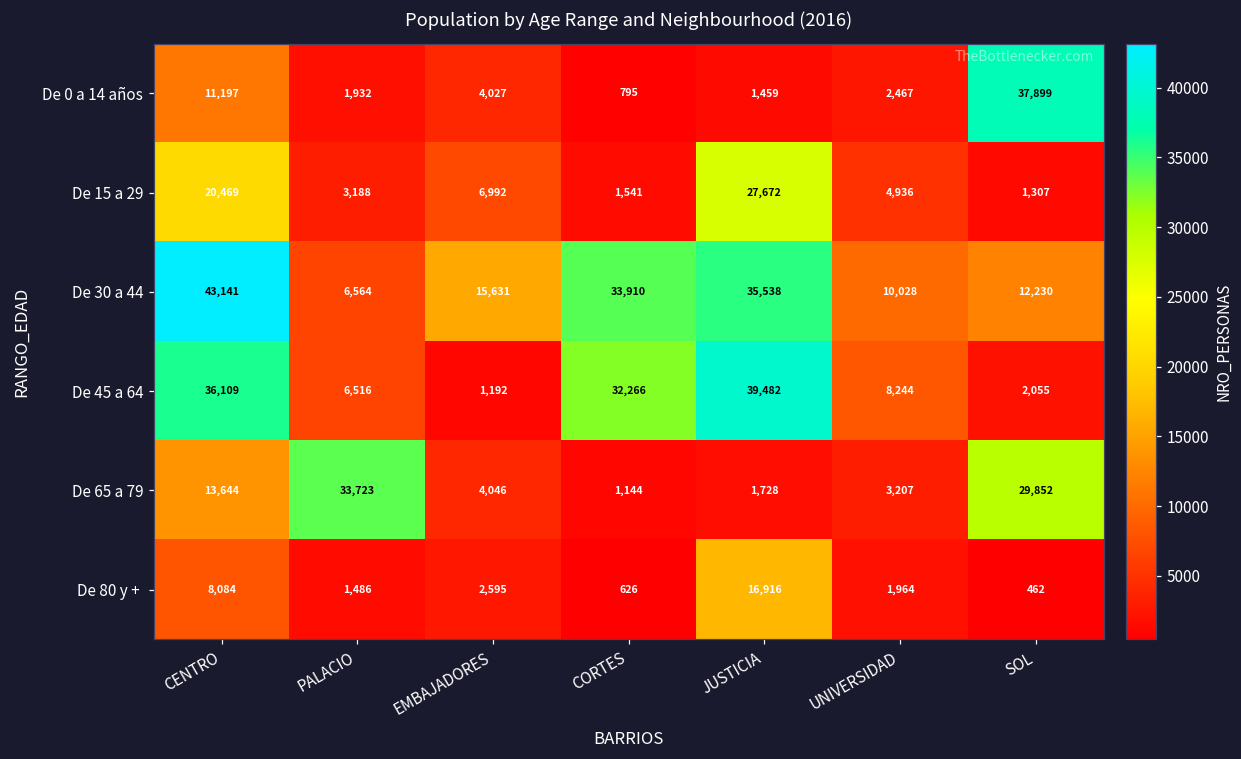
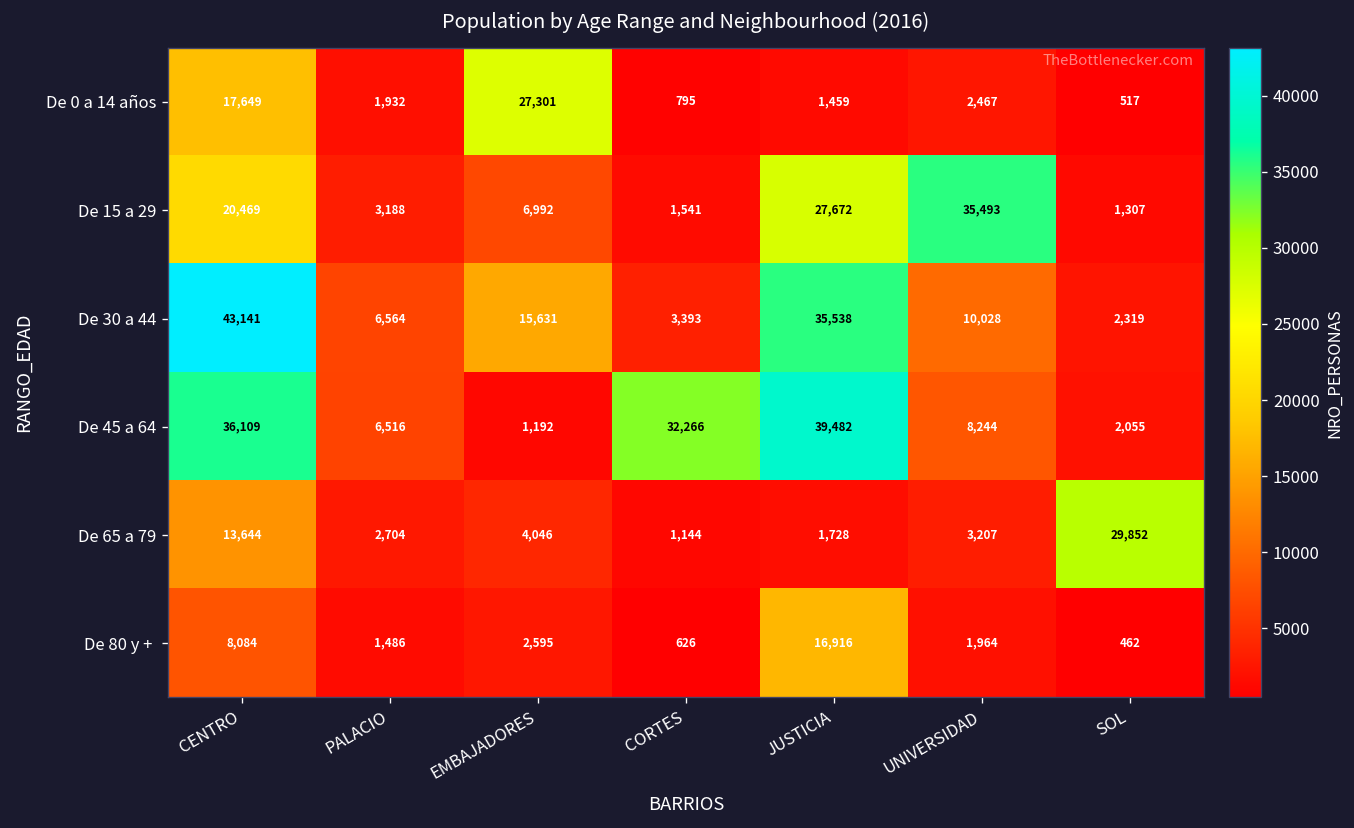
De 0 a 14 años, CENTRO: 11,197 -> 17,649
De 0 a 14 años, EMBAJADORES: 4,027 -> 27,301
De 0 a 14 años, SOL: 37,899 -> 517
De 15 a 29, UNIVERSIDAD: 4,936 -> 35,493
De 30 a 44, CORTES: 33,910 -> 3,393
De 30 a 44, SOL: 12,230 -> 2,319
De 65 a 79, PALACIO: 33,723 -> 2,704
